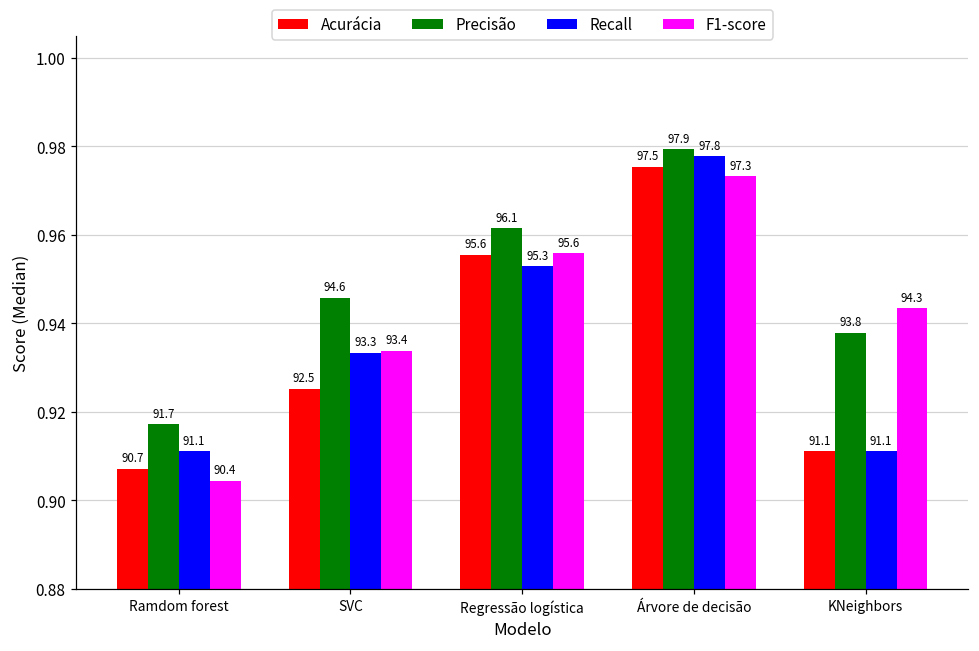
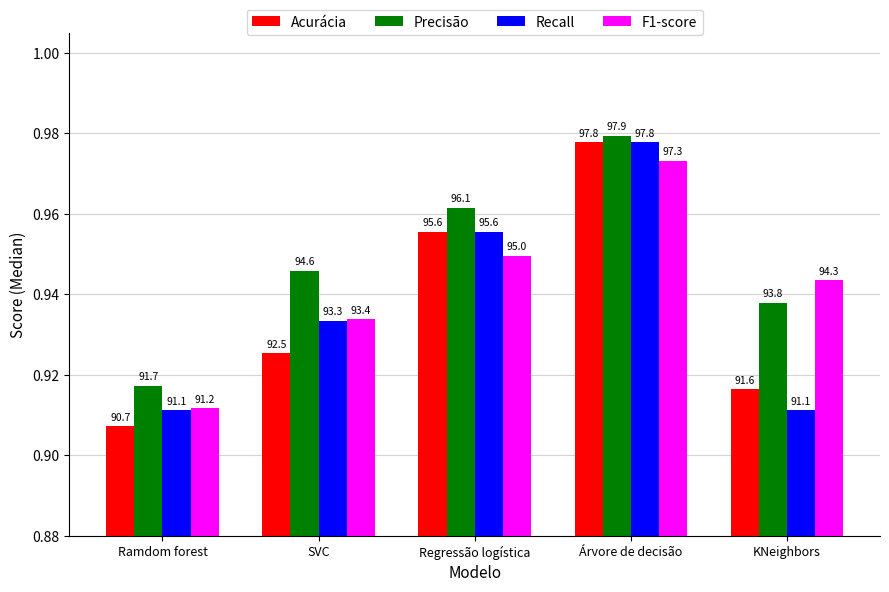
F1-score, Ramdom forest: 90.4 -> 91.2
Recall, Regressão logística: 95.3 -> 95.6
F1-score, Regressão logística: 95.6 -> 95.0
Acurácia, Árvore de decisão: 97.5 -> 97.8
Acurácia, KNeighbors: 91.1 -> 91.6
